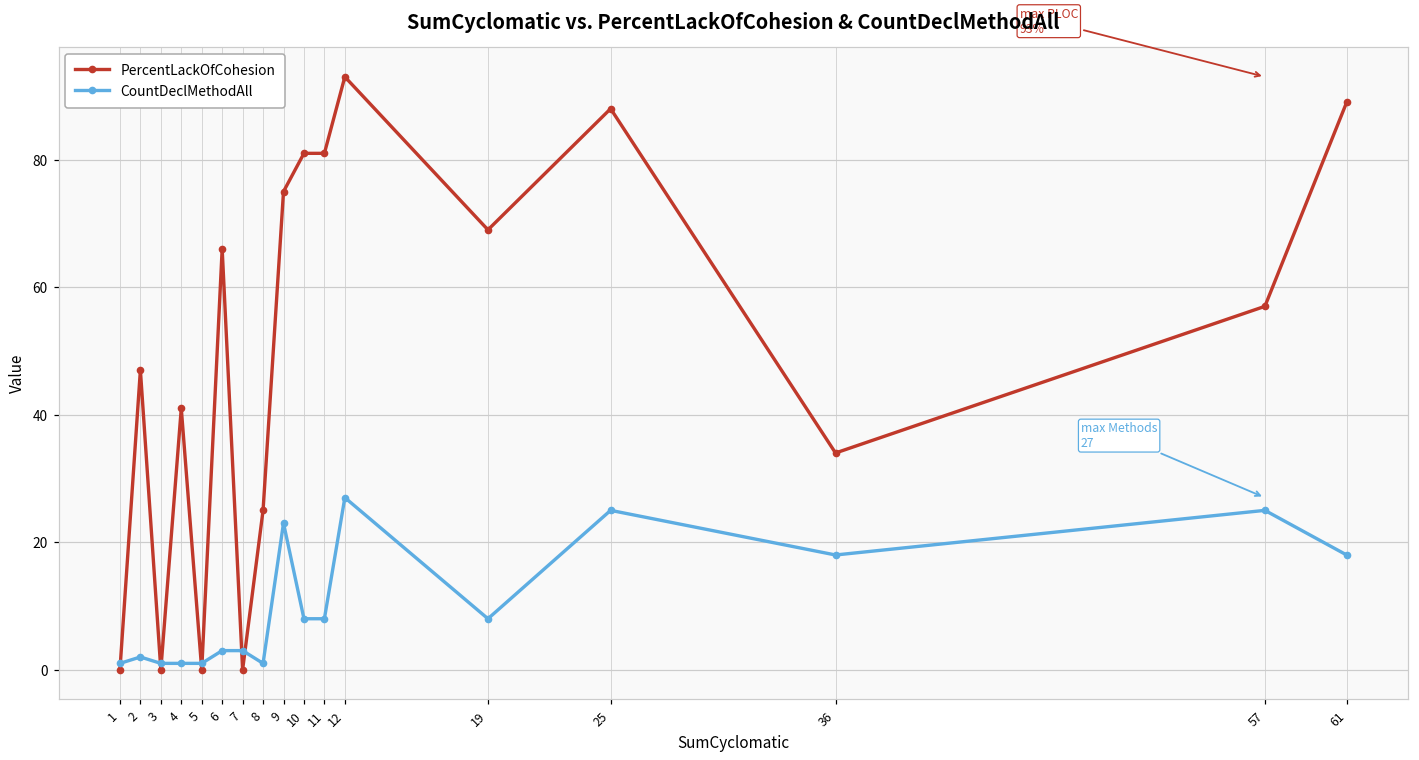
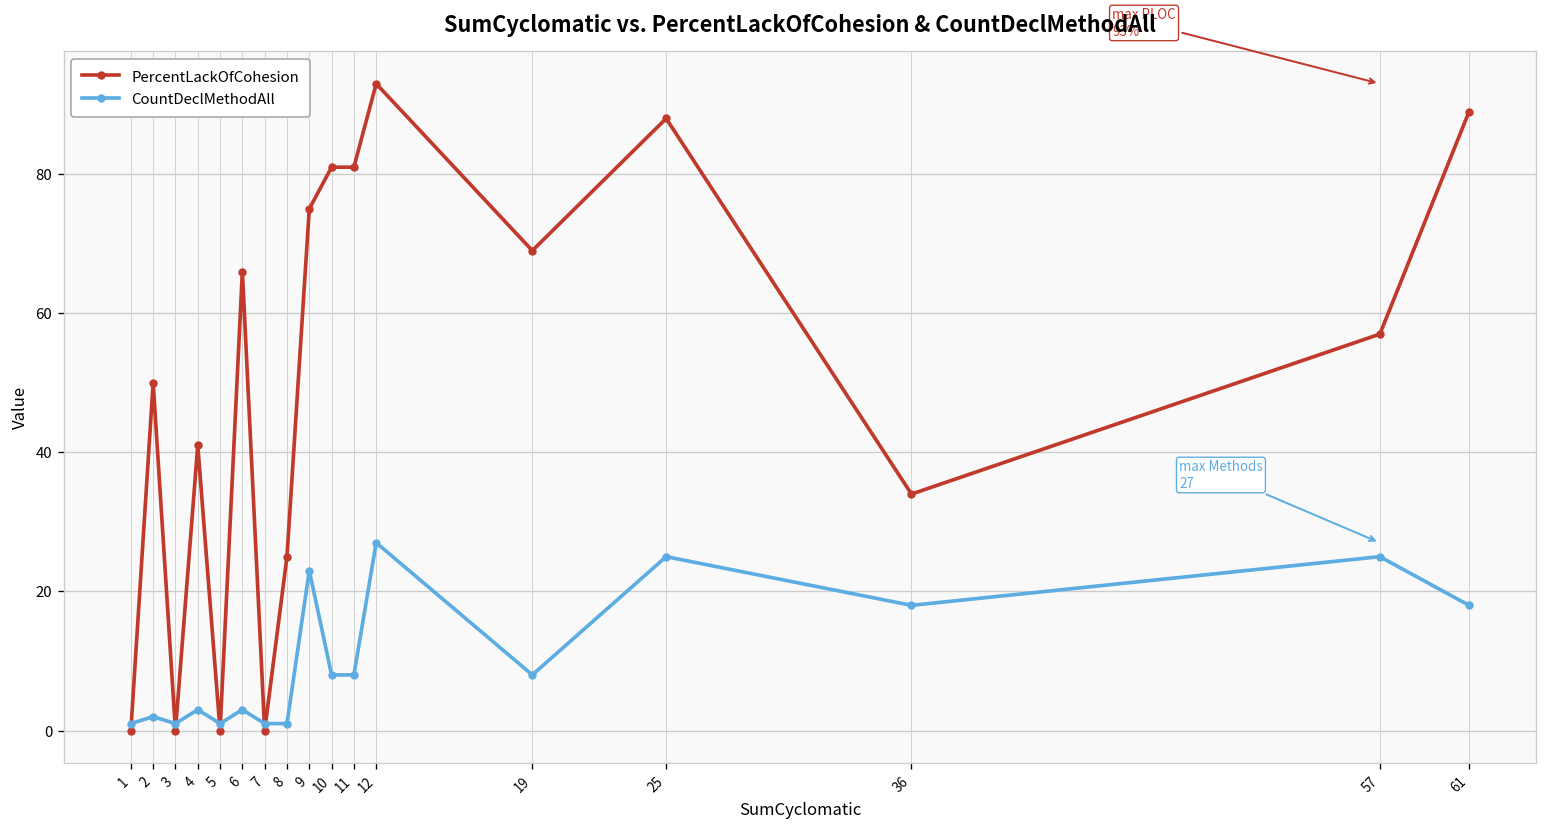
PercentLackOfCohesion, 2: 47 -> 50
CountDeclMethodAll, 4: 1 -> 3
CountDeclMethodAll, 7: 3 -> 1
